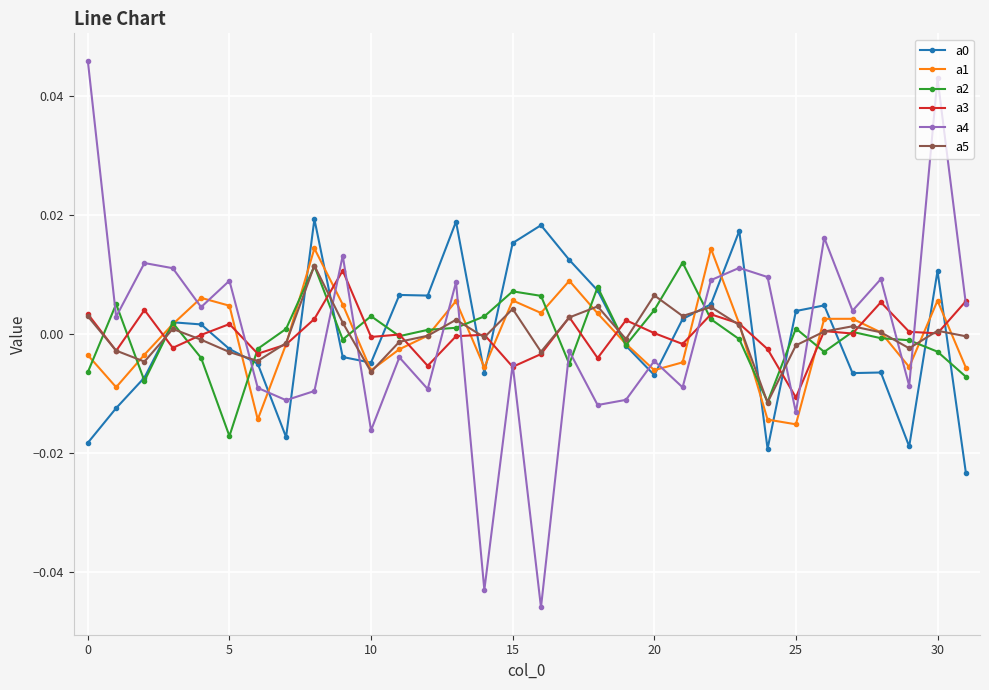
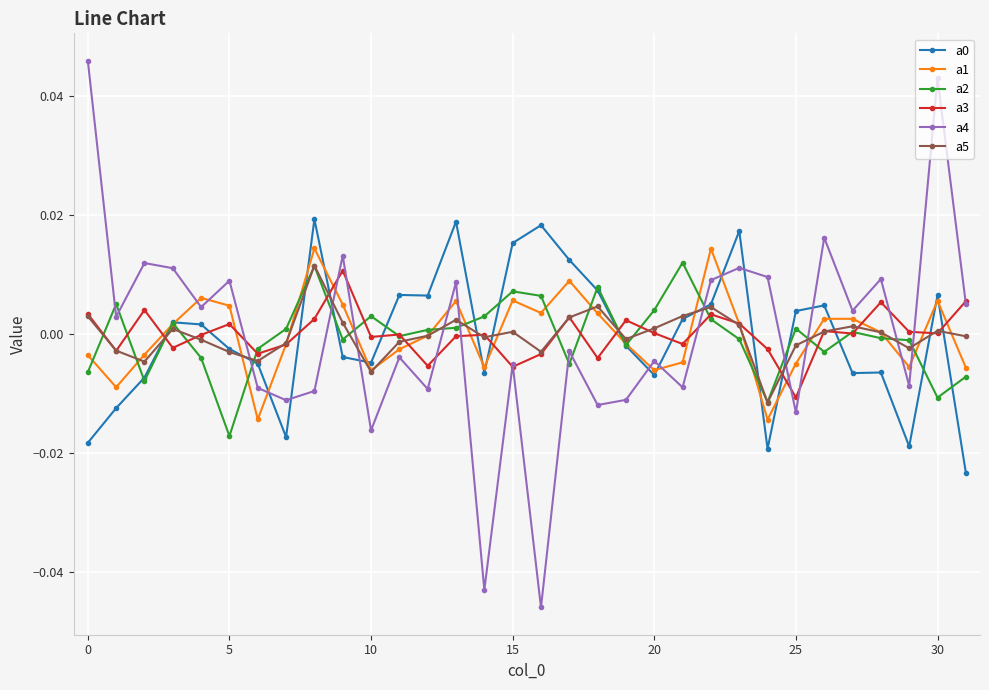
a5, 15: 0.004 -> 0.000
a5, 20: 0.006 -> 0.001
a1, 25: -0.015 -> -0.005
a0, 30: 0.011 -> 0.007
a2, 30: -0.003 -> -0.011
